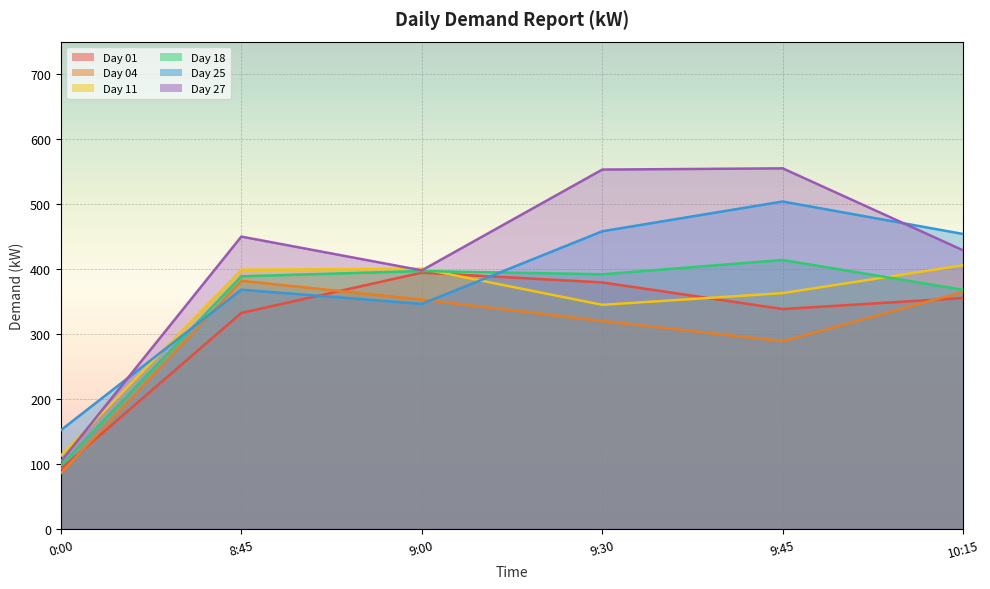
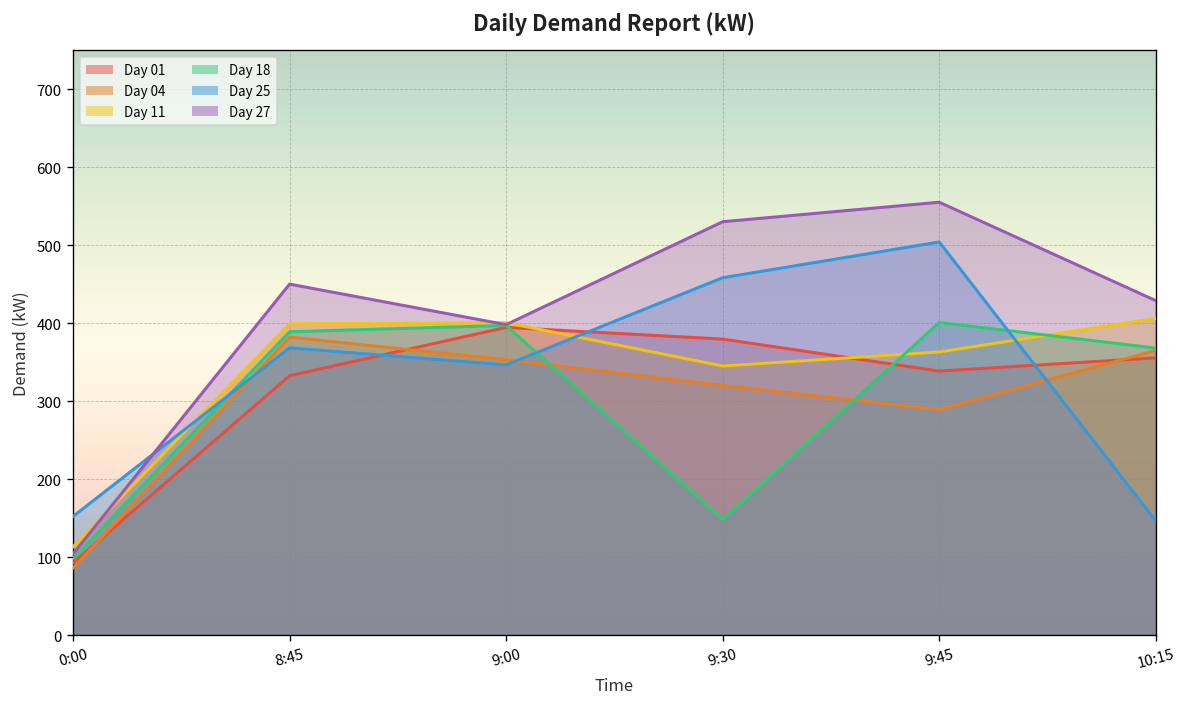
Day 18, 9:30: 390 -> 150
Day 27, 9:30: 550 -> 530
Day 18, 9:45: 410 -> 400
Day 25, 10:15: 450 -> 150
